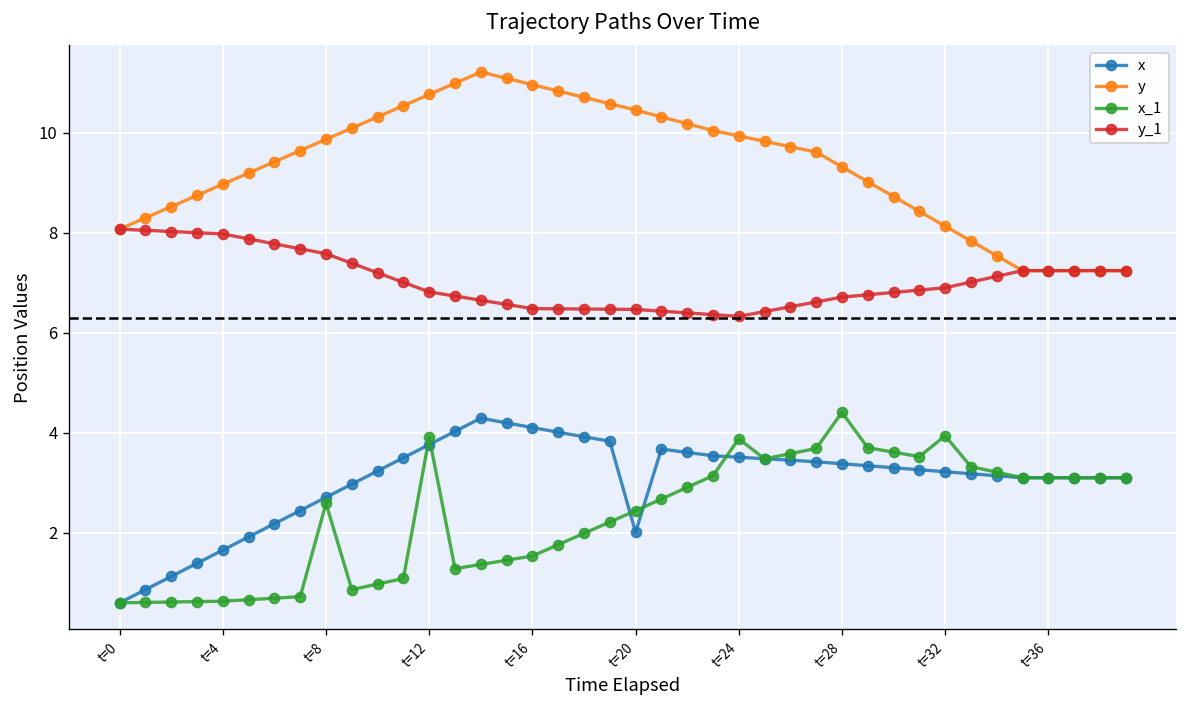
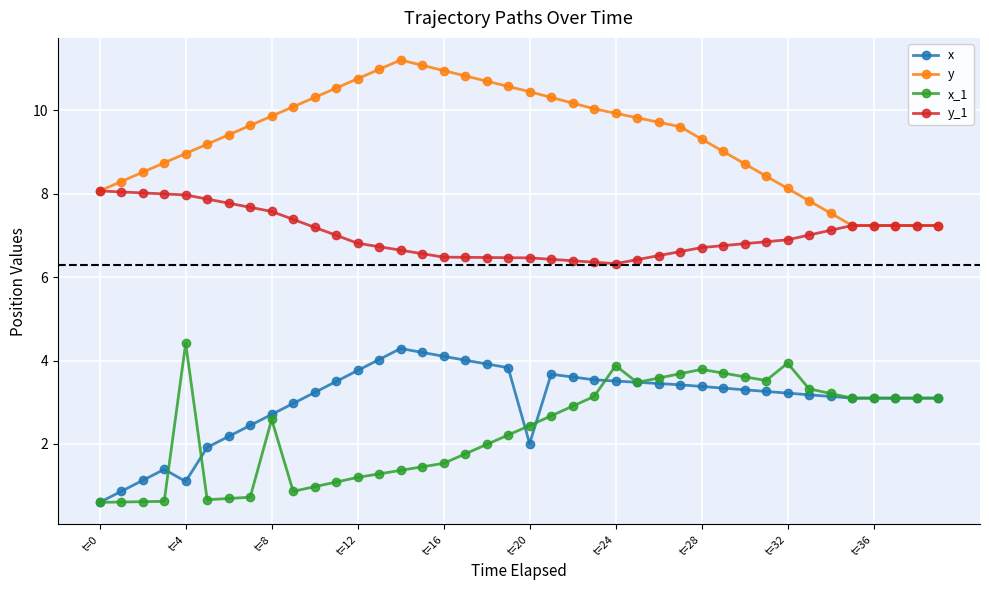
x, t=4: 1.7 -> 1.1
x_1, t=4: 0.6 -> 4.4
x_1, t=12: 3.9 -> 1.2
x_1, t=28: 4.4 -> 3.8
